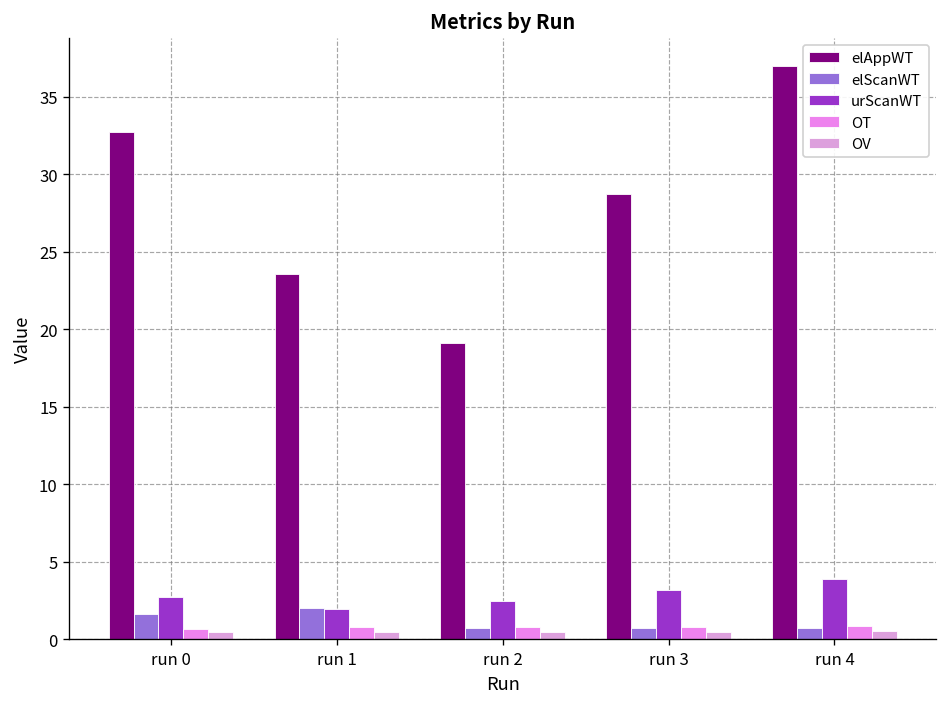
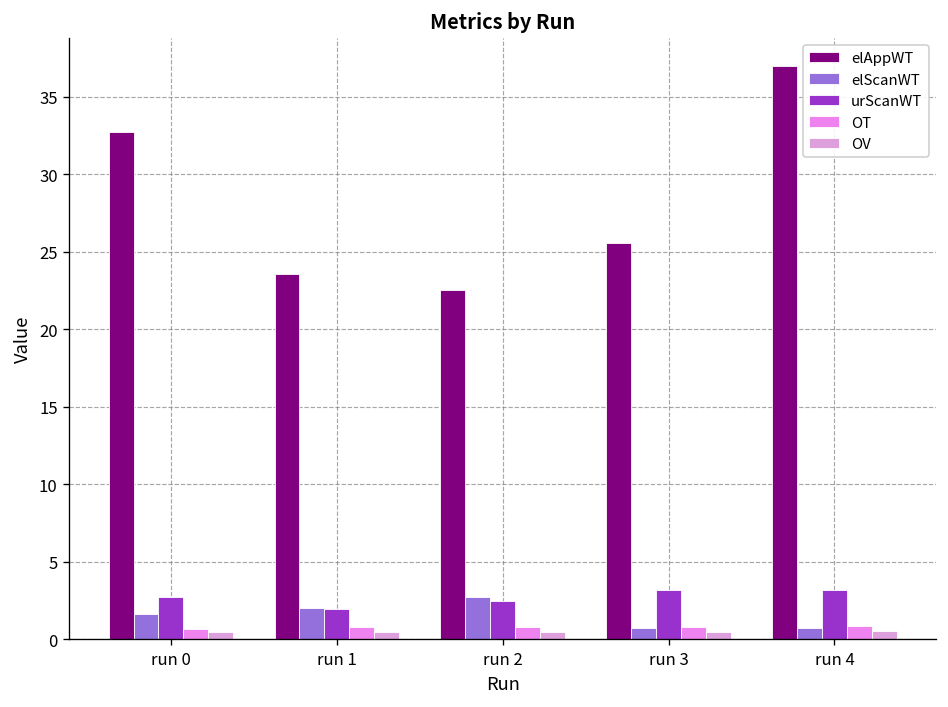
elAppWT, run 2: 19.1 -> 22.5
elScanWT, run 2: 0.7 -> 2.7
elAppWT, run 3: 28.8 -> 25.5
urScanWT, run 4: 3.9 -> 3.2
